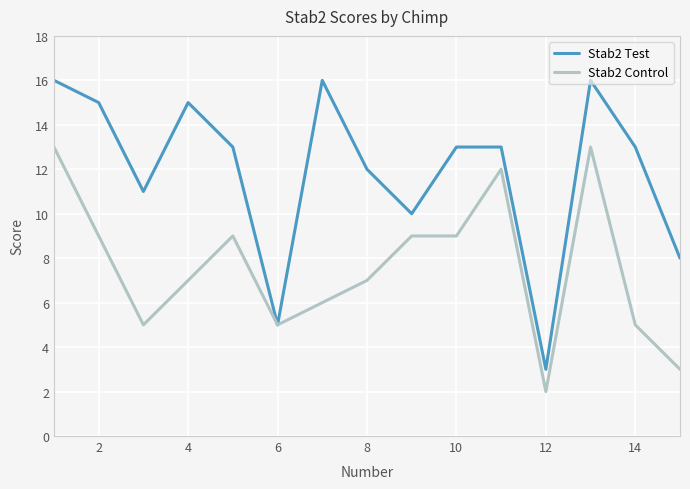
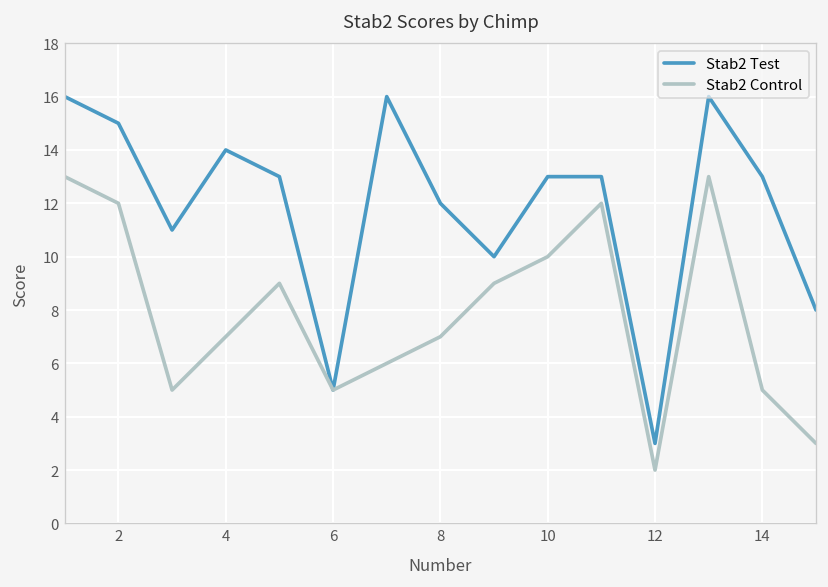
Stab2 Control, 2: 9 -> 12
Stab2 Test, 4: 15 -> 14
Stab2 Control, 10: 9 -> 10
